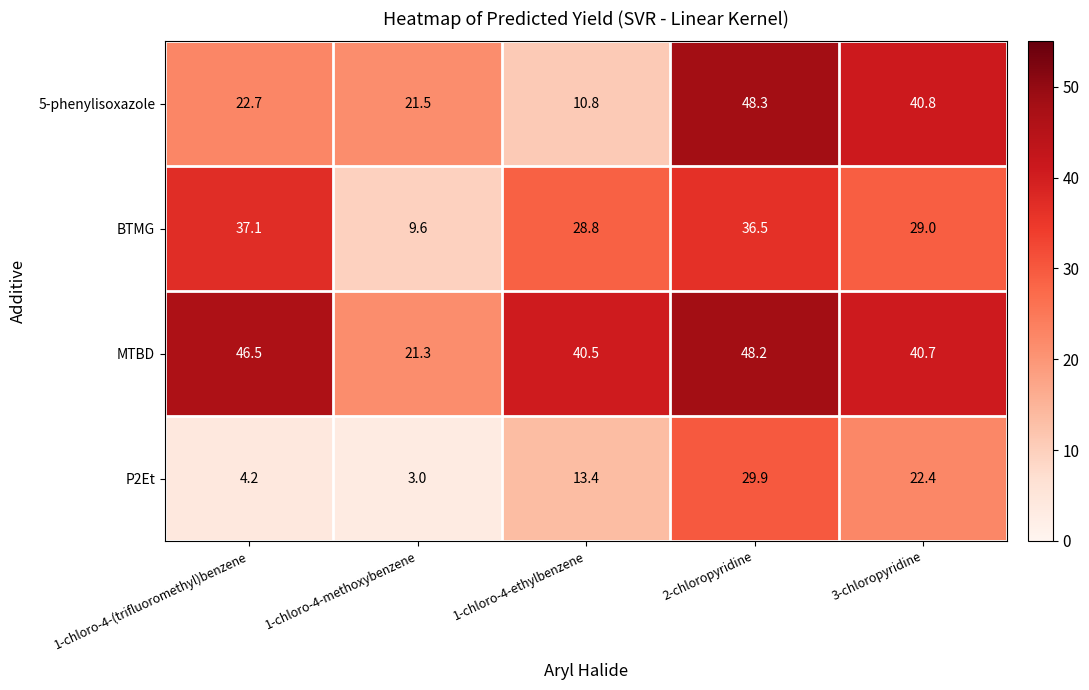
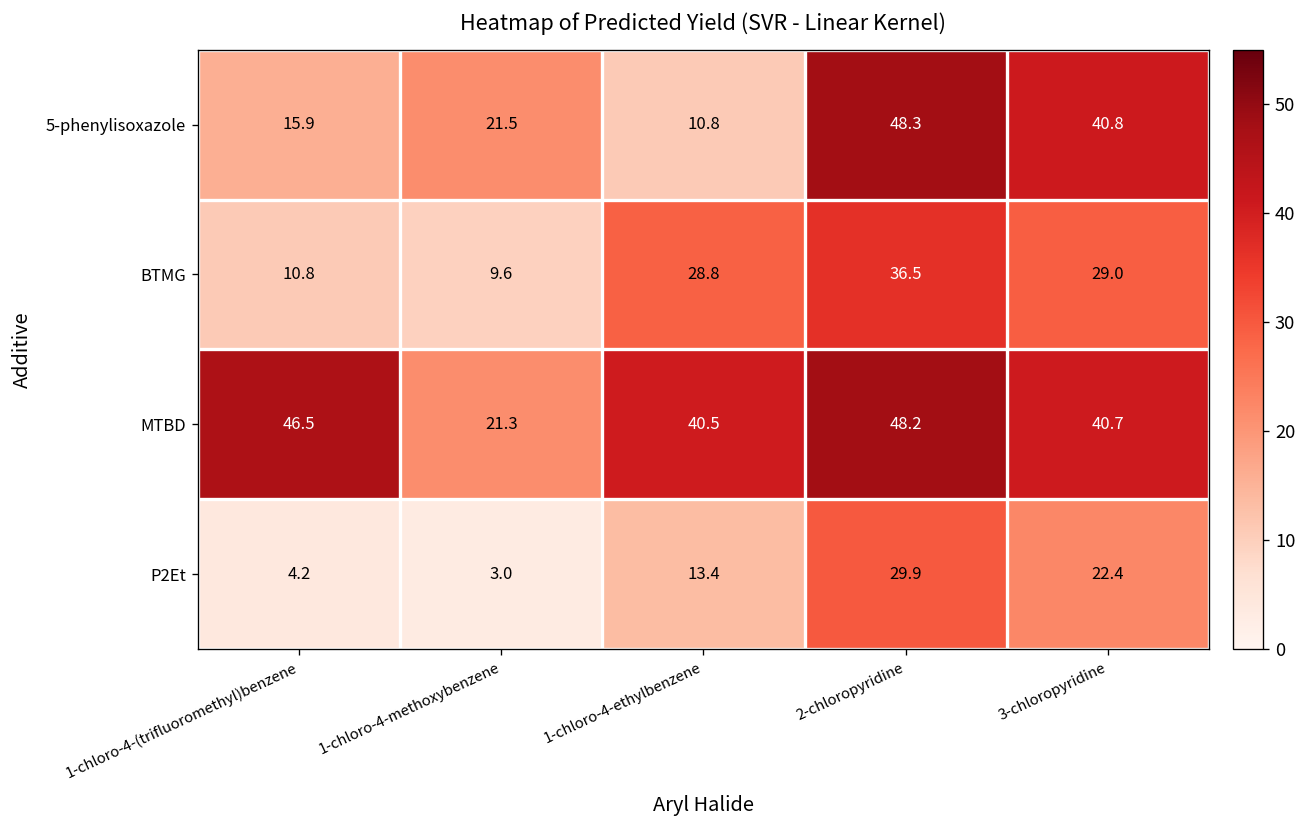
5-phenylisoxazole, 1-chloro-4-(trifluoromethyl)benzene: 22.7 -> 15.9
BTMG, 1-chloro-4-(trifluoromethyl)benzene: 37.1 -> 10.8
